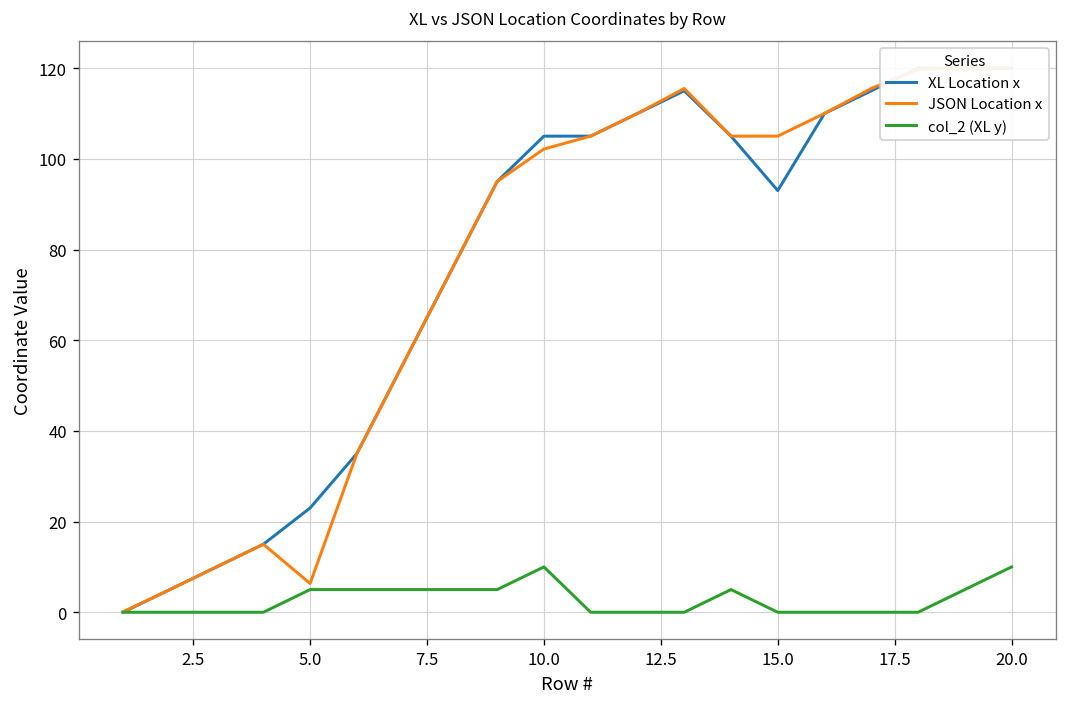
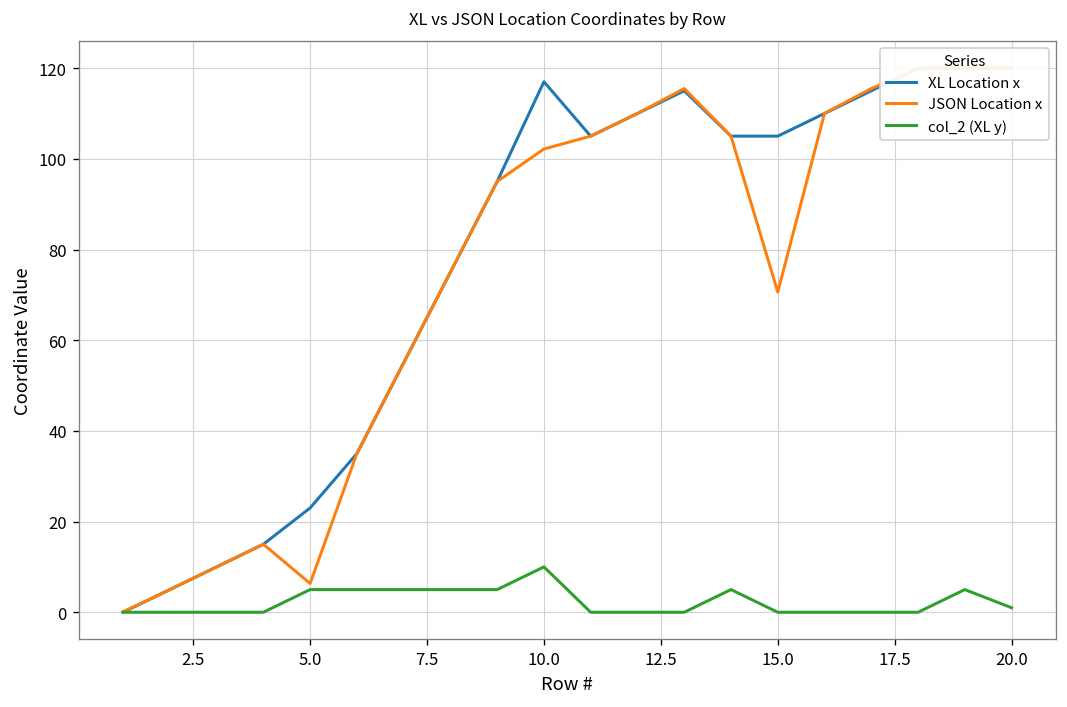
XL Location x, 10.0: 105 -> 117
XL Location x, 15.0: 93 -> 105
JSON Location x, 15.0: 105 -> 71
col_2 (XL y), 20.0: 10 -> 1
